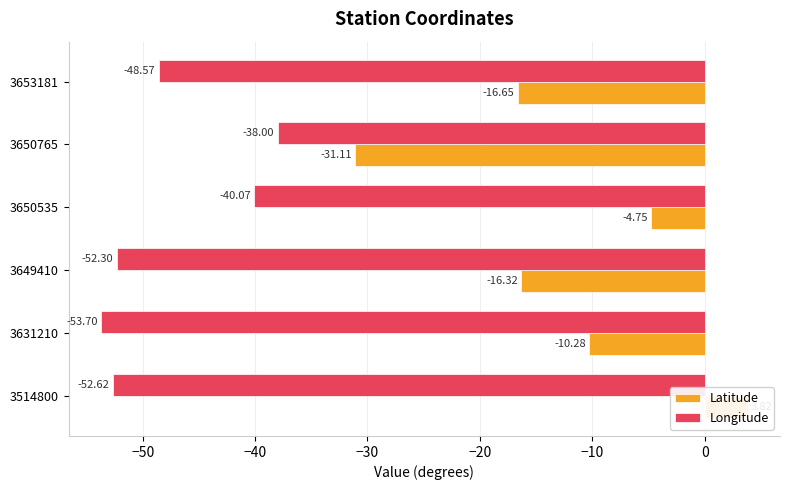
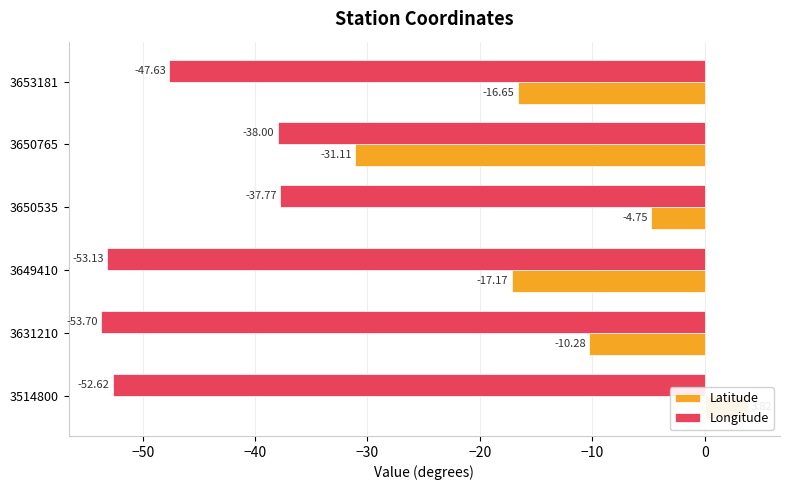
Longitude, 3653181: -48.57 -> -47.63
Longitude, 3650535: -40.07 -> -37.77
Longitude, 3649410: -52.30 -> -53.13
Latitude, 3649410: -16.32 -> -17.17
